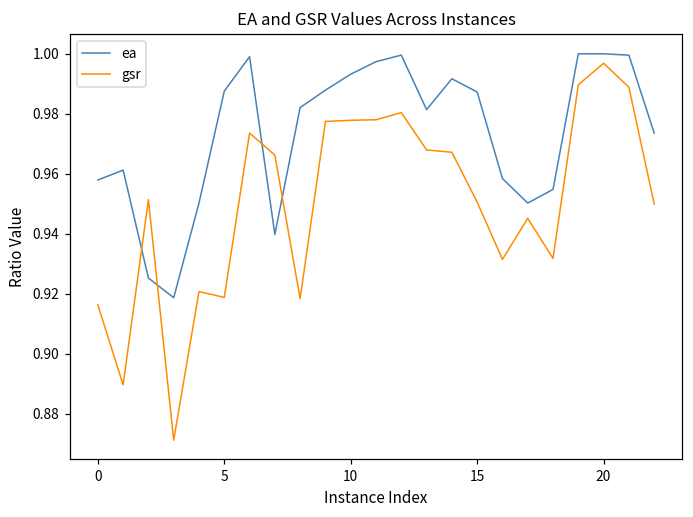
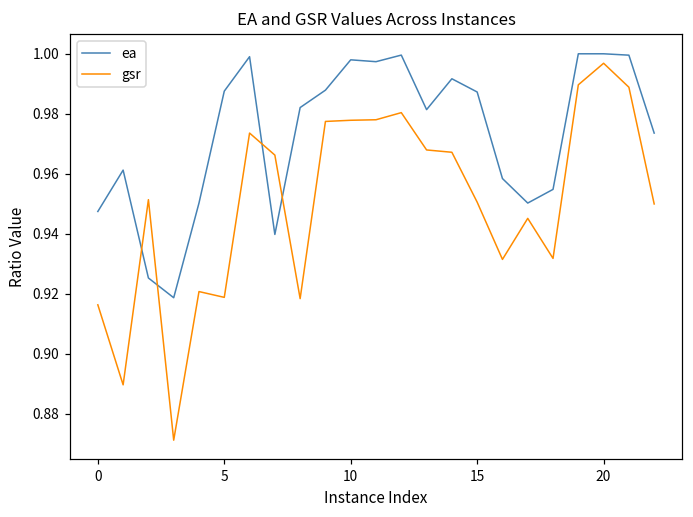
ea, 0: 0.958 -> 0.947
ea, 10: 0.993 -> 0.998
